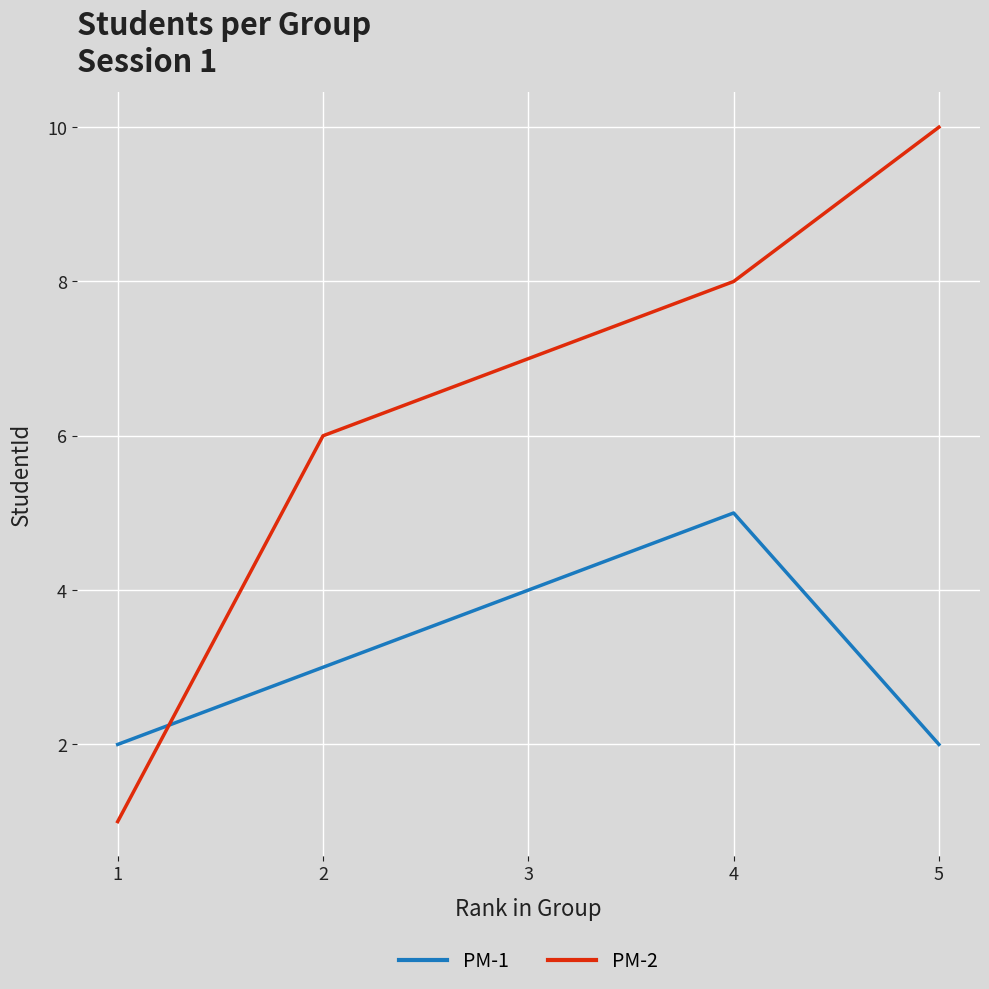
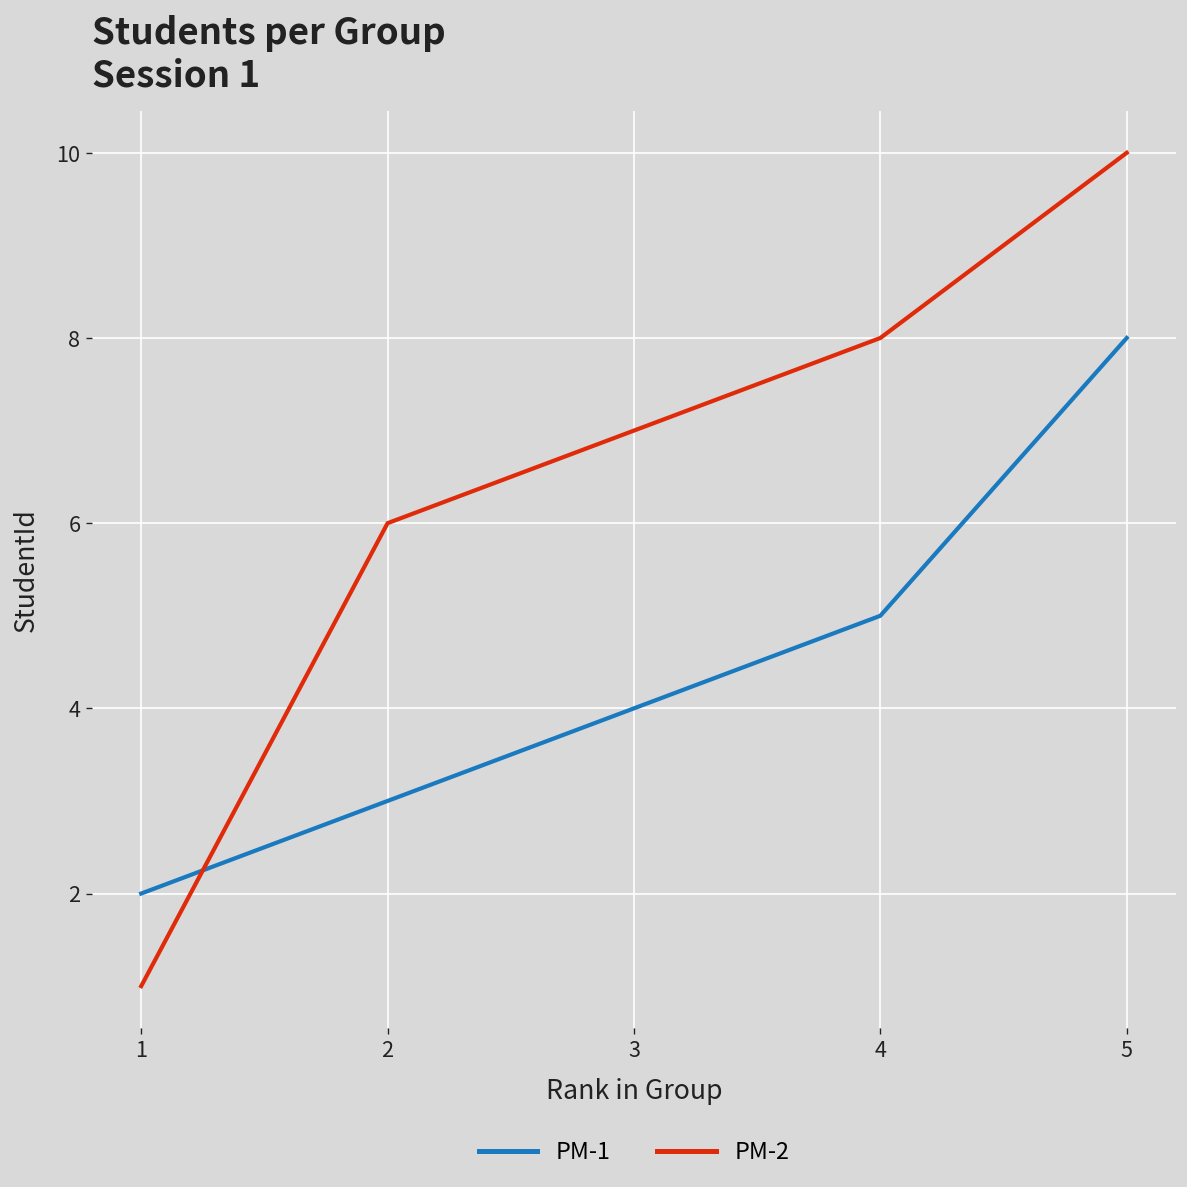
PM-1, 5: 2 -> 8
